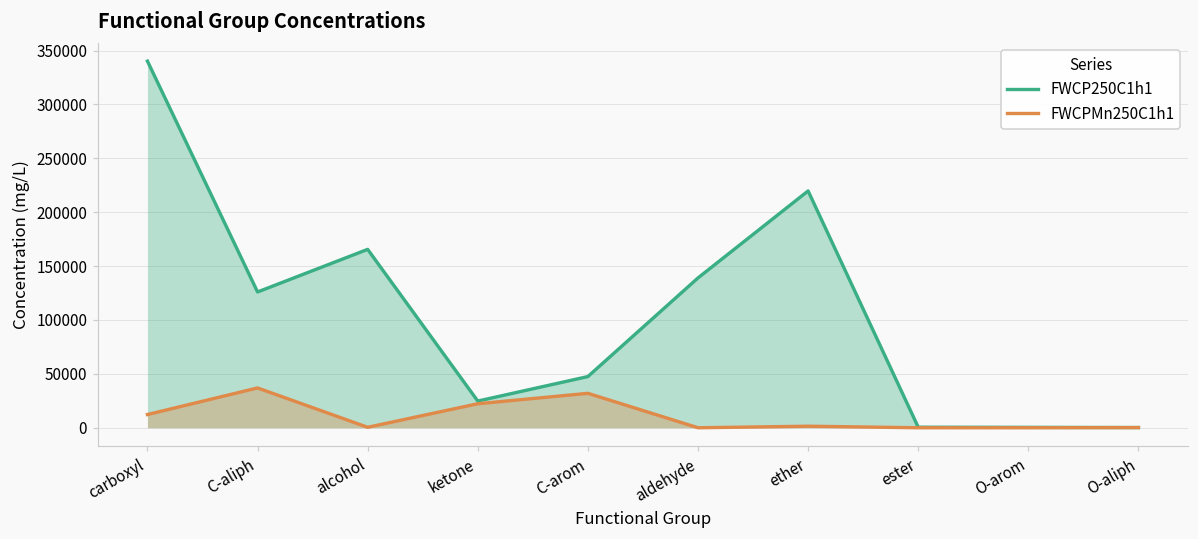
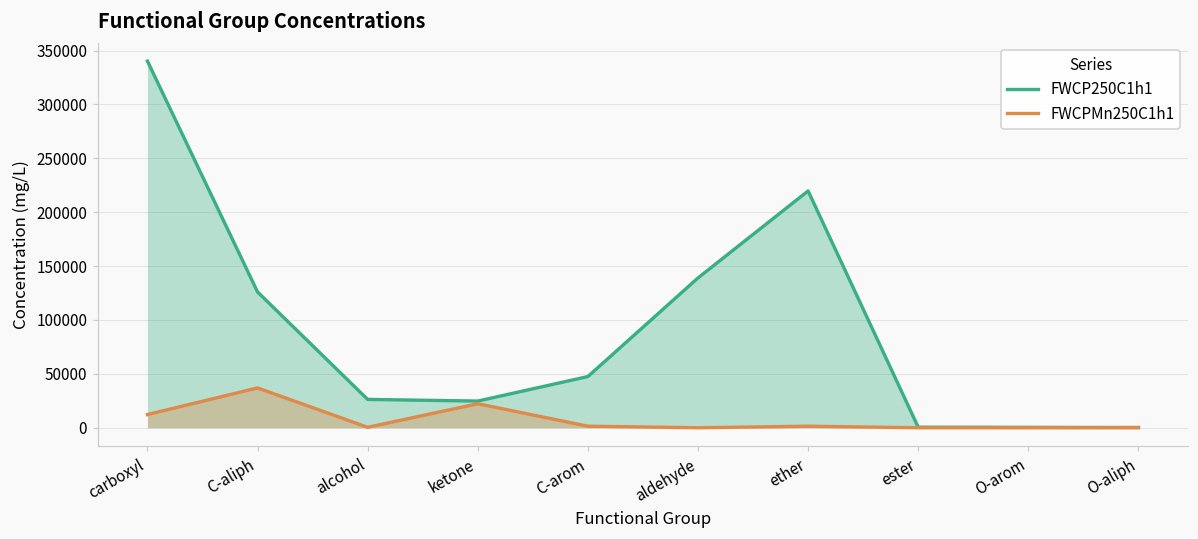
FWCP250C1h1, alcohol: 170000 -> 30000
FWCPMn250C1h1, C-arom: 30000 -> 0
